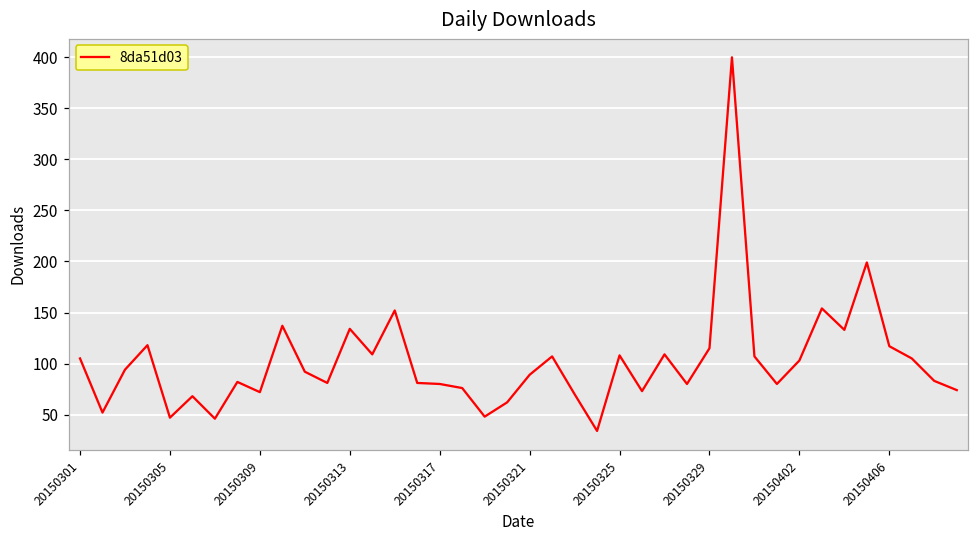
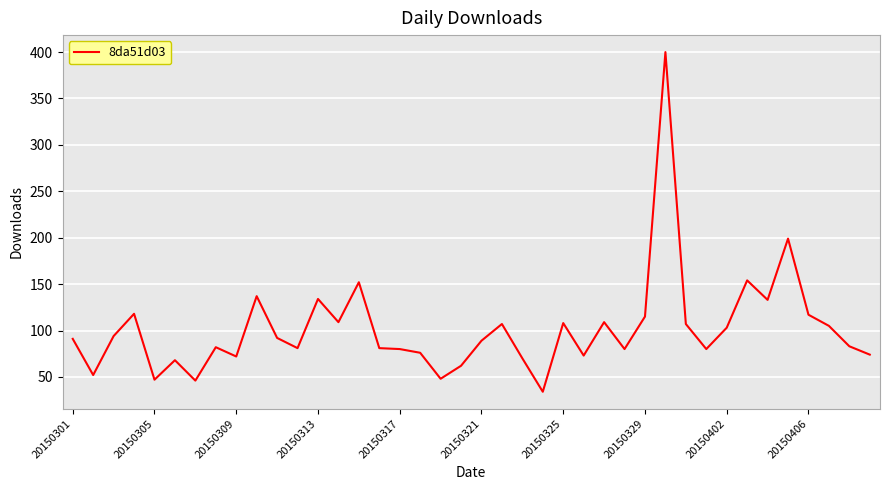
20150301: 110 -> 90
